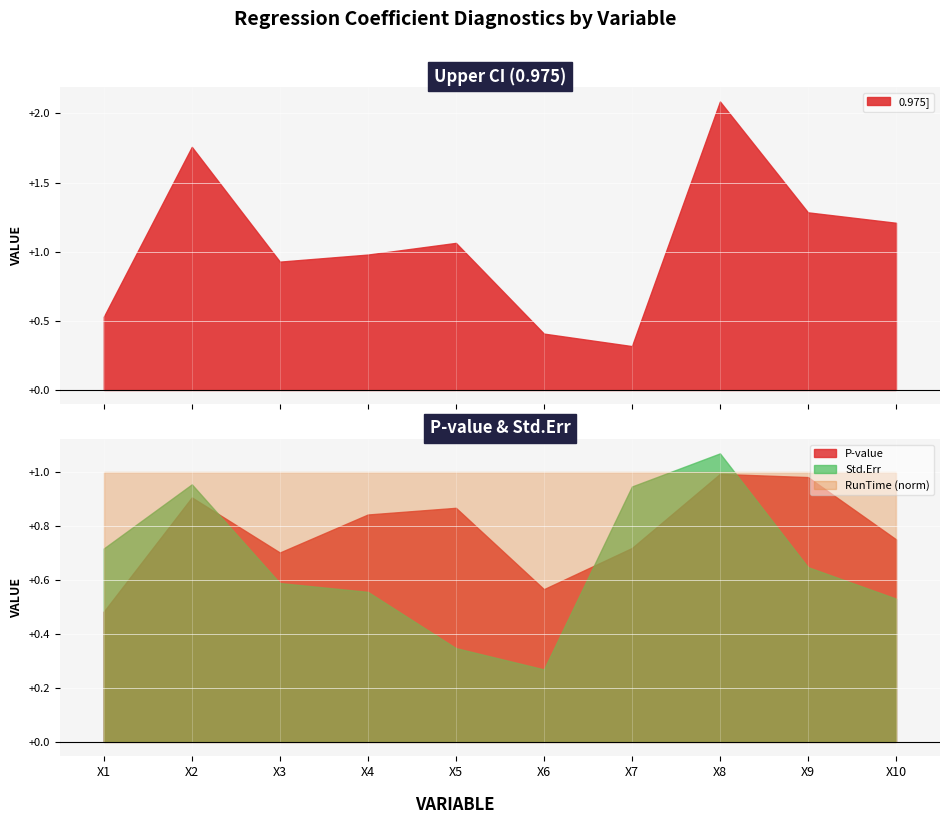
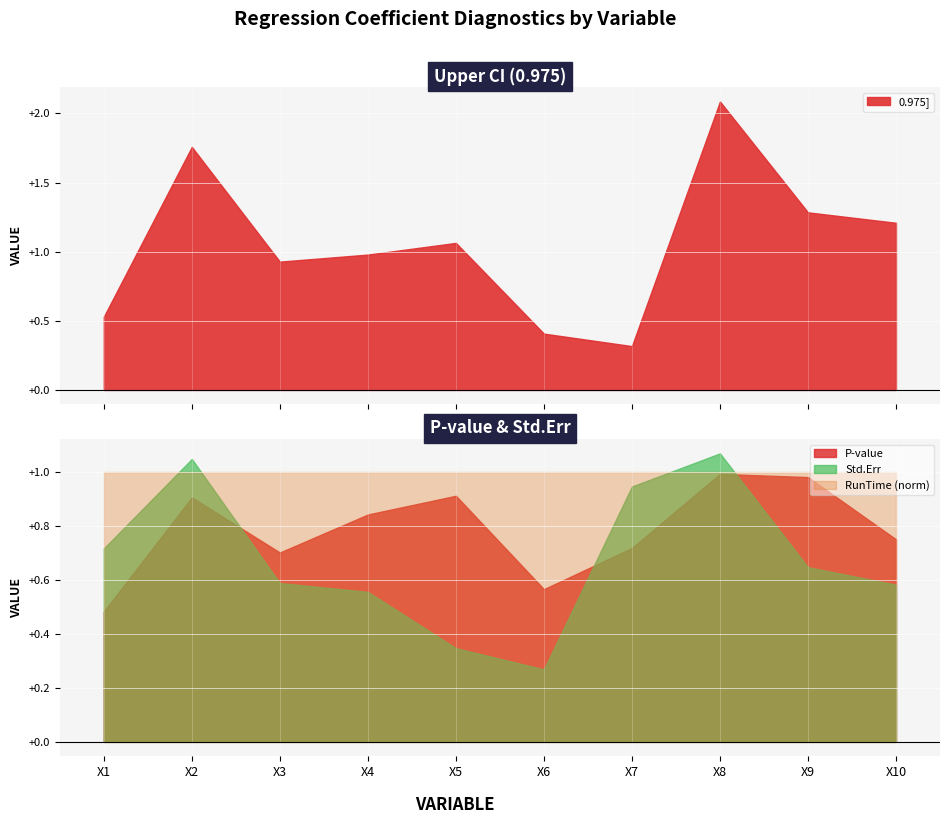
P-value & Std.Err, Std.Err, X2: +0.95 -> +1.05
P-value & Std.Err, P-value, X5: +0.87 -> +0.91
P-value & Std.Err, Std.Err, X10: +0.53 -> +0.58
